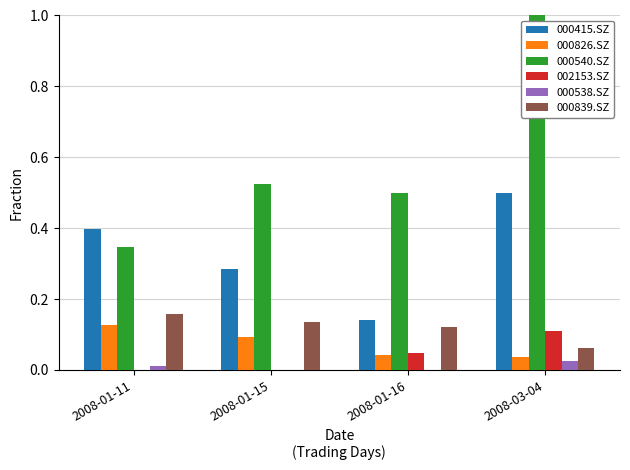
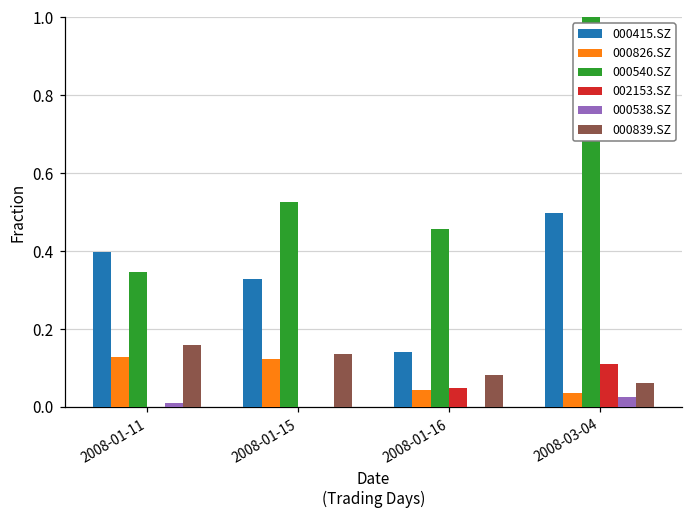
000415.SZ, 2008-01-15: 0.29 -> 0.33
000826.SZ, 2008-01-15: 0.09 -> 0.12
000540.SZ, 2008-01-16: 0.50 -> 0.46
000839.SZ, 2008-01-16: 0.12 -> 0.08
